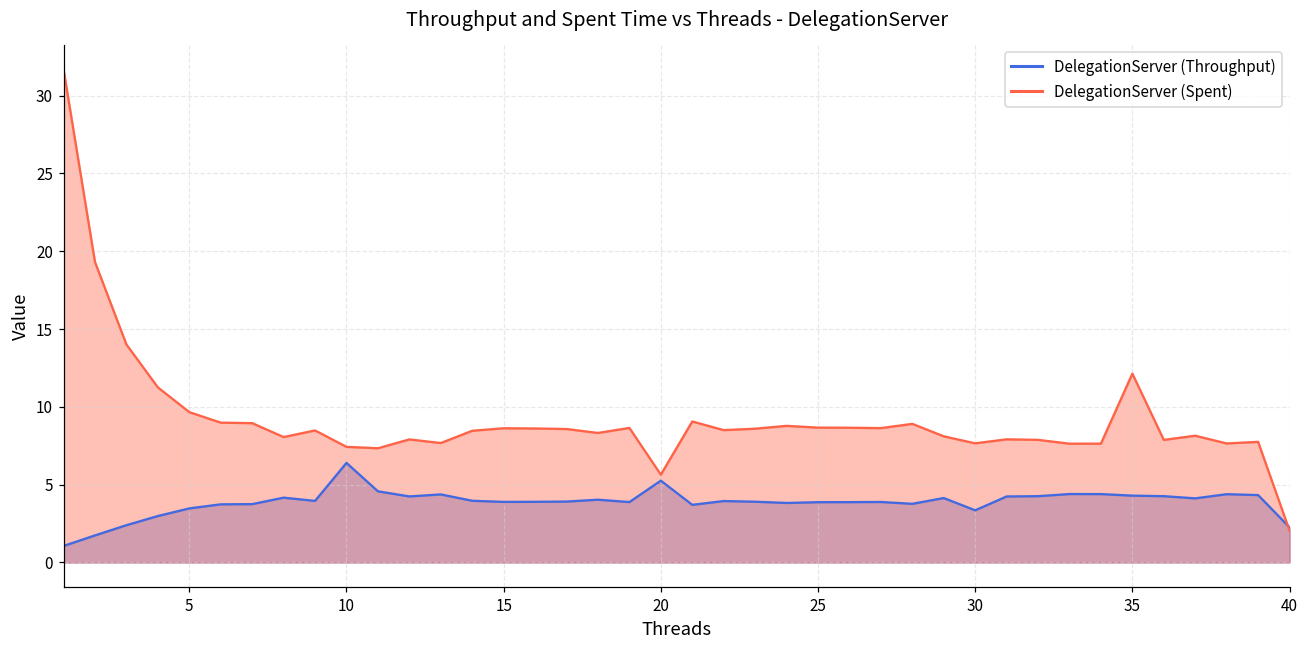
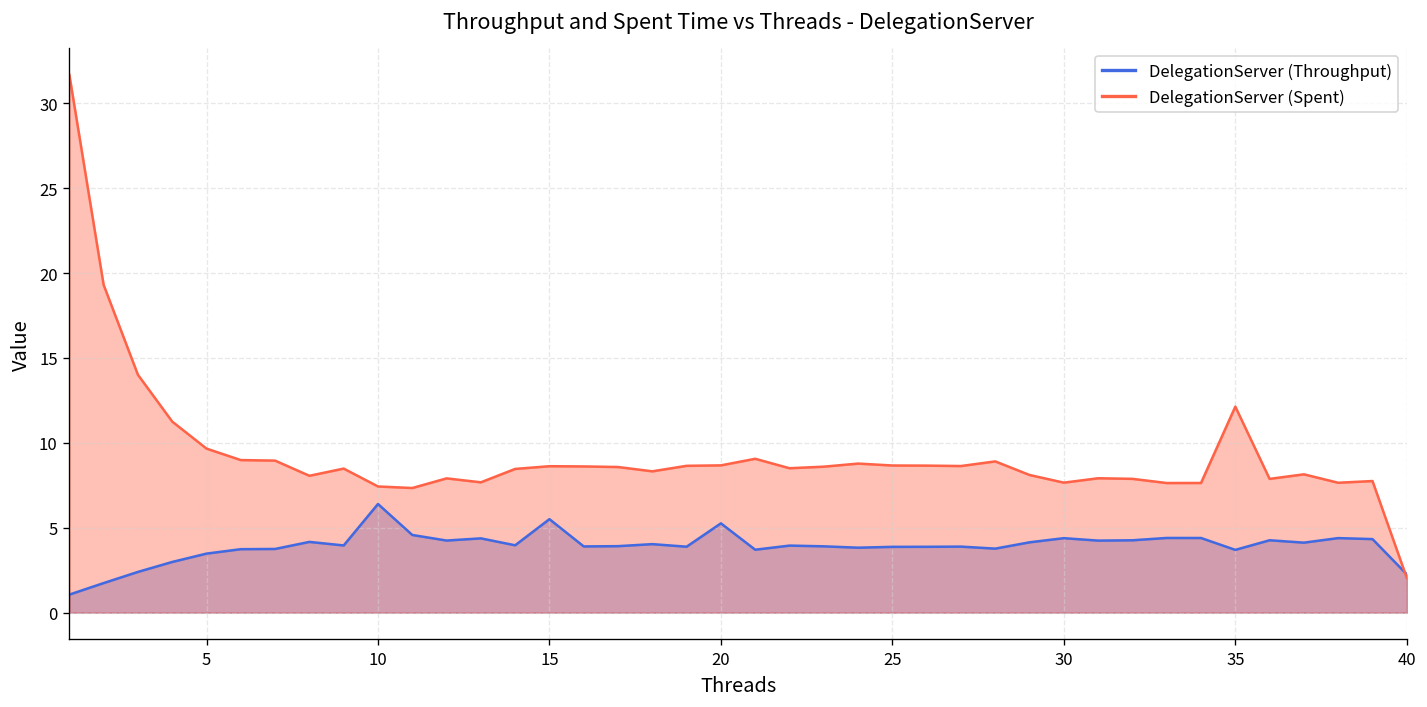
DelegationServer (Throughput), 15: 3.9 -> 5.5
DelegationServer (Spent), 20: 5.6 -> 8.7
DelegationServer (Throughput), 30: 3.4 -> 4.4
DelegationServer (Throughput), 35: 4.3 -> 3.7
